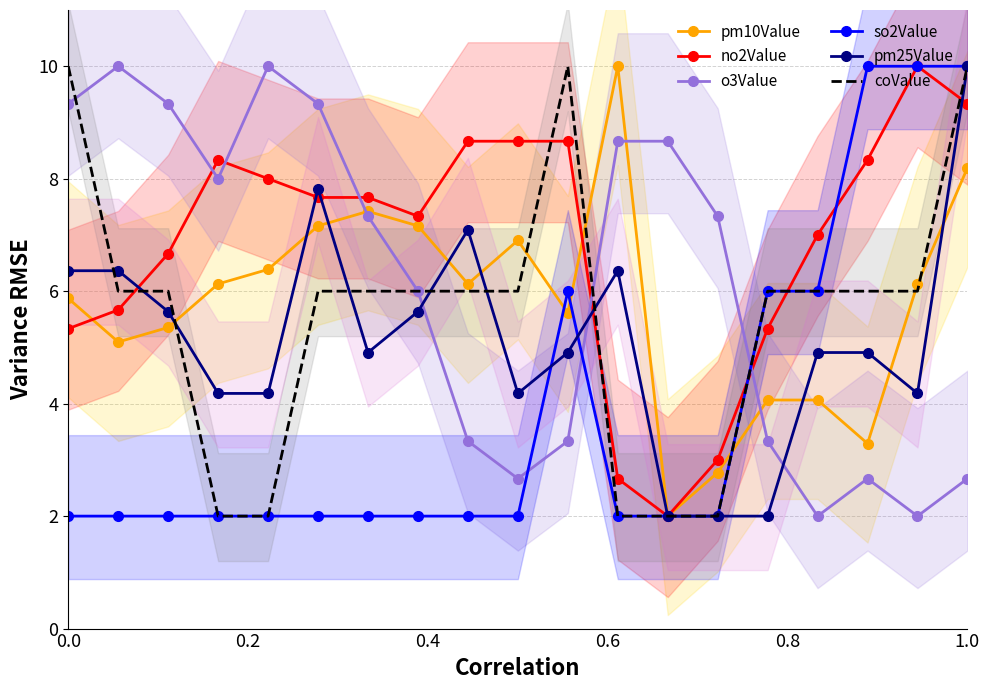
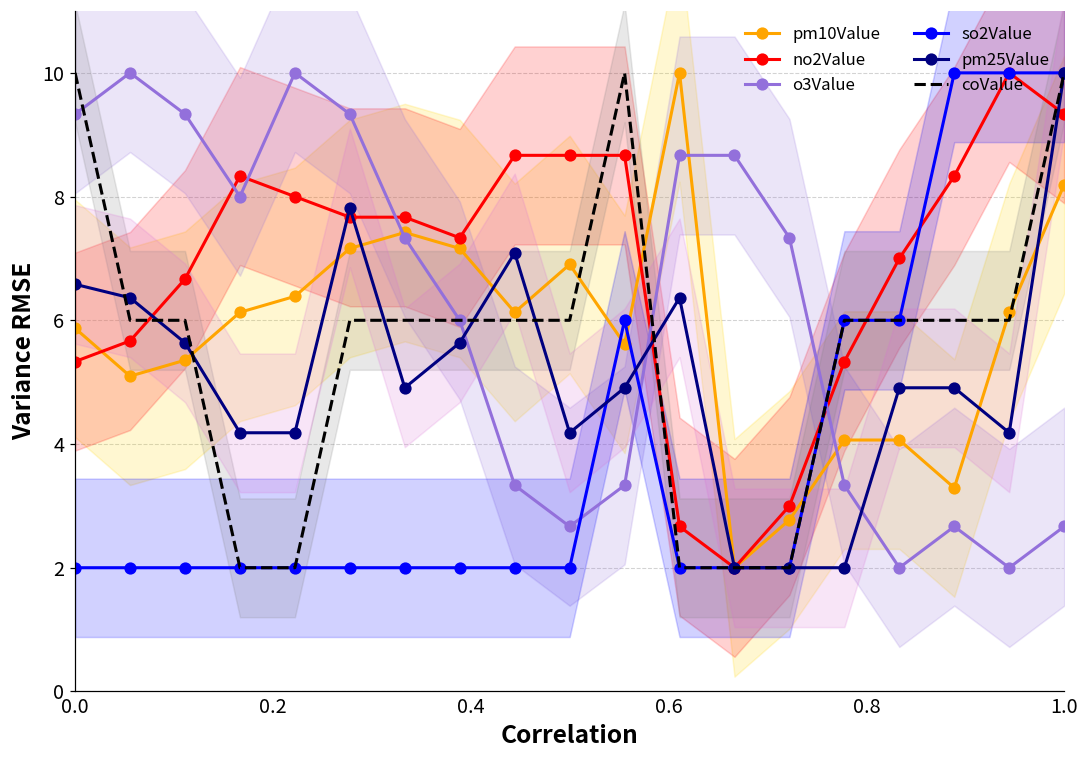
pm25Value, 0.0: 6.4 -> 6.6
